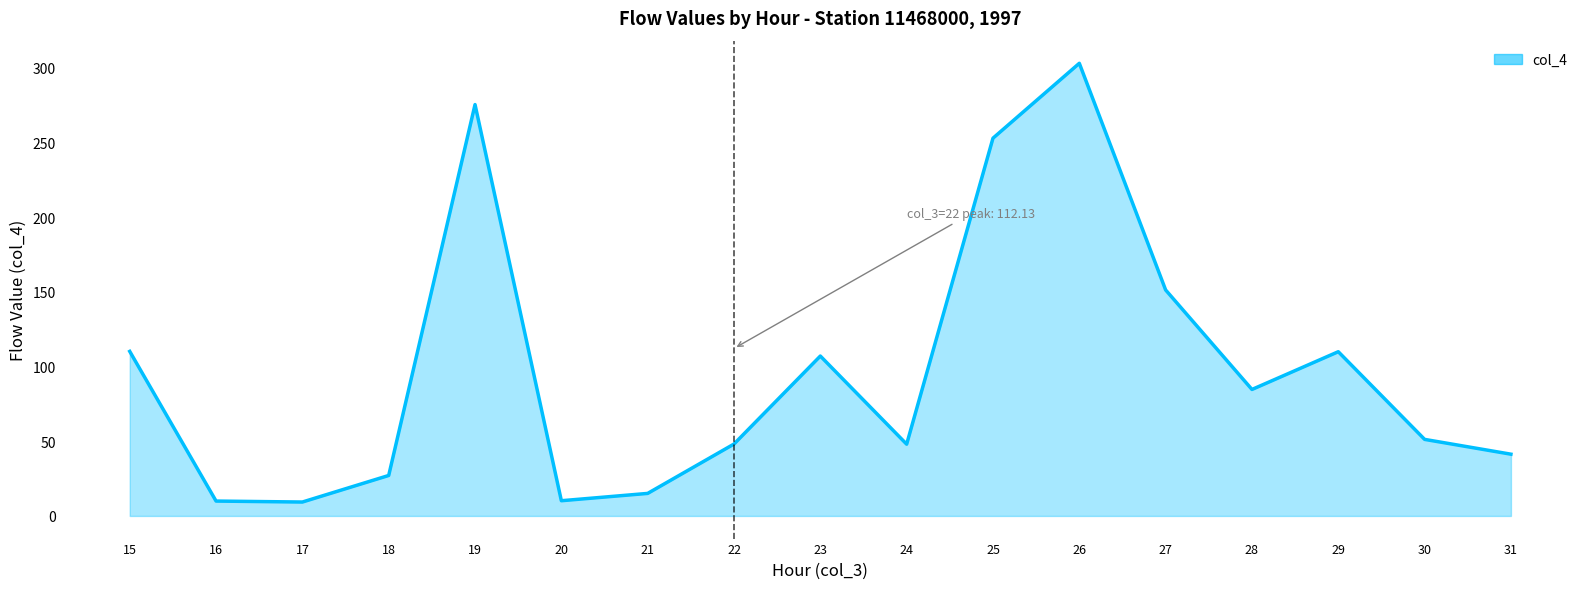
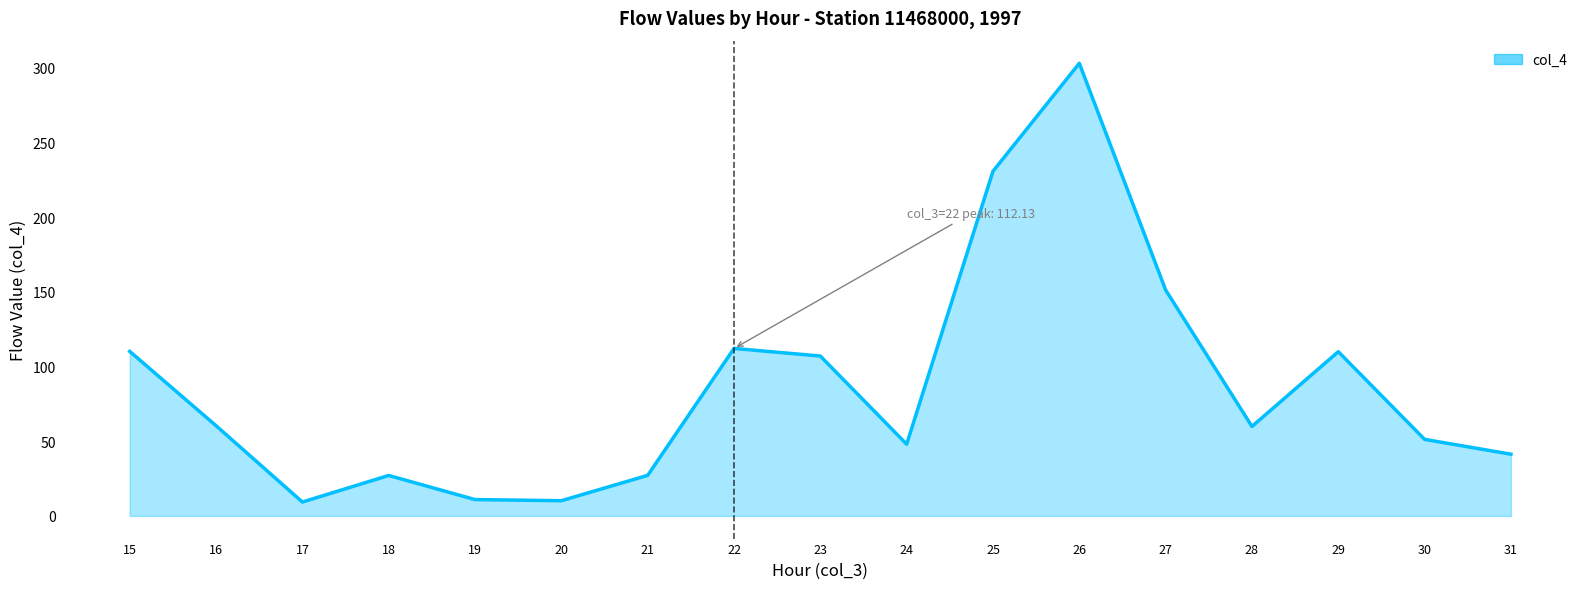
16: 10 -> 60
19: 275 -> 11
21: 15 -> 27
22: 48 -> 112
25: 253 -> 231
28: 85 -> 60
